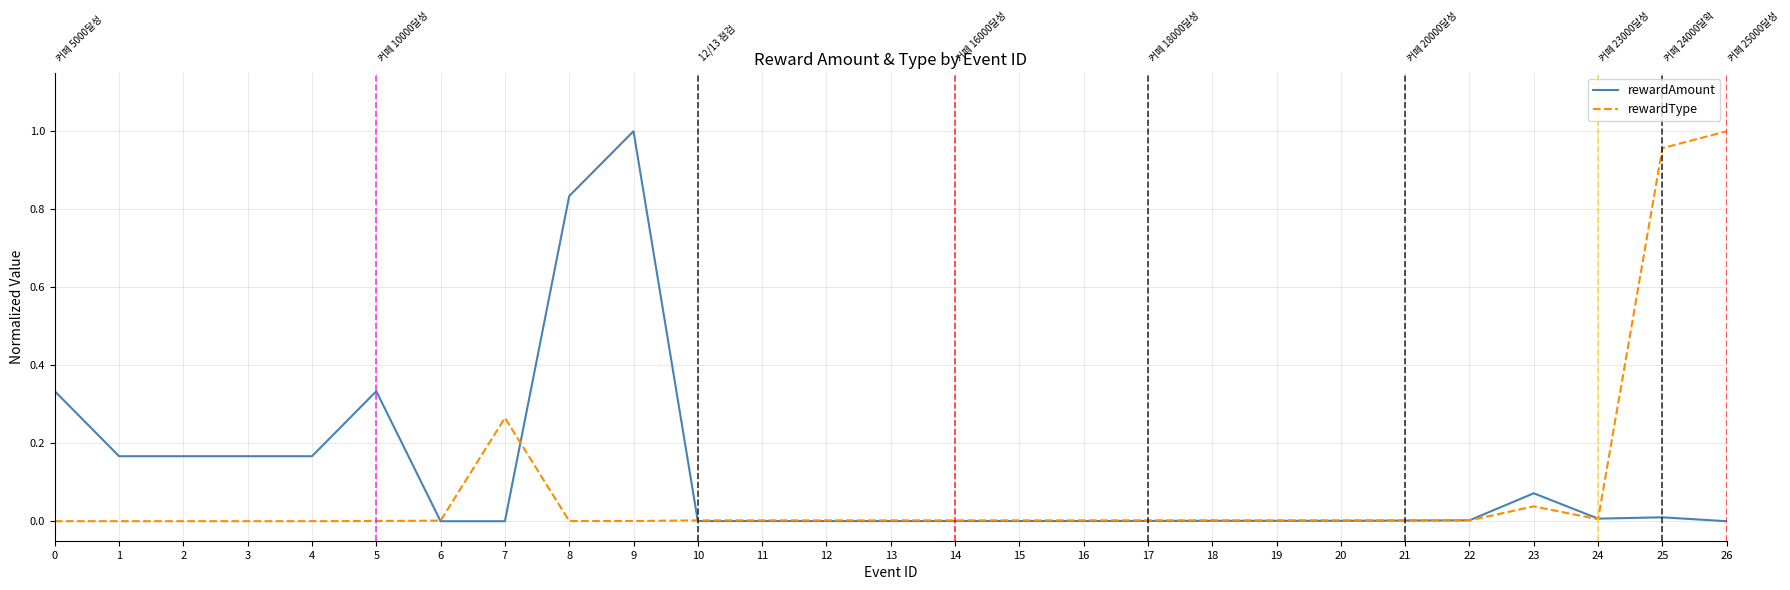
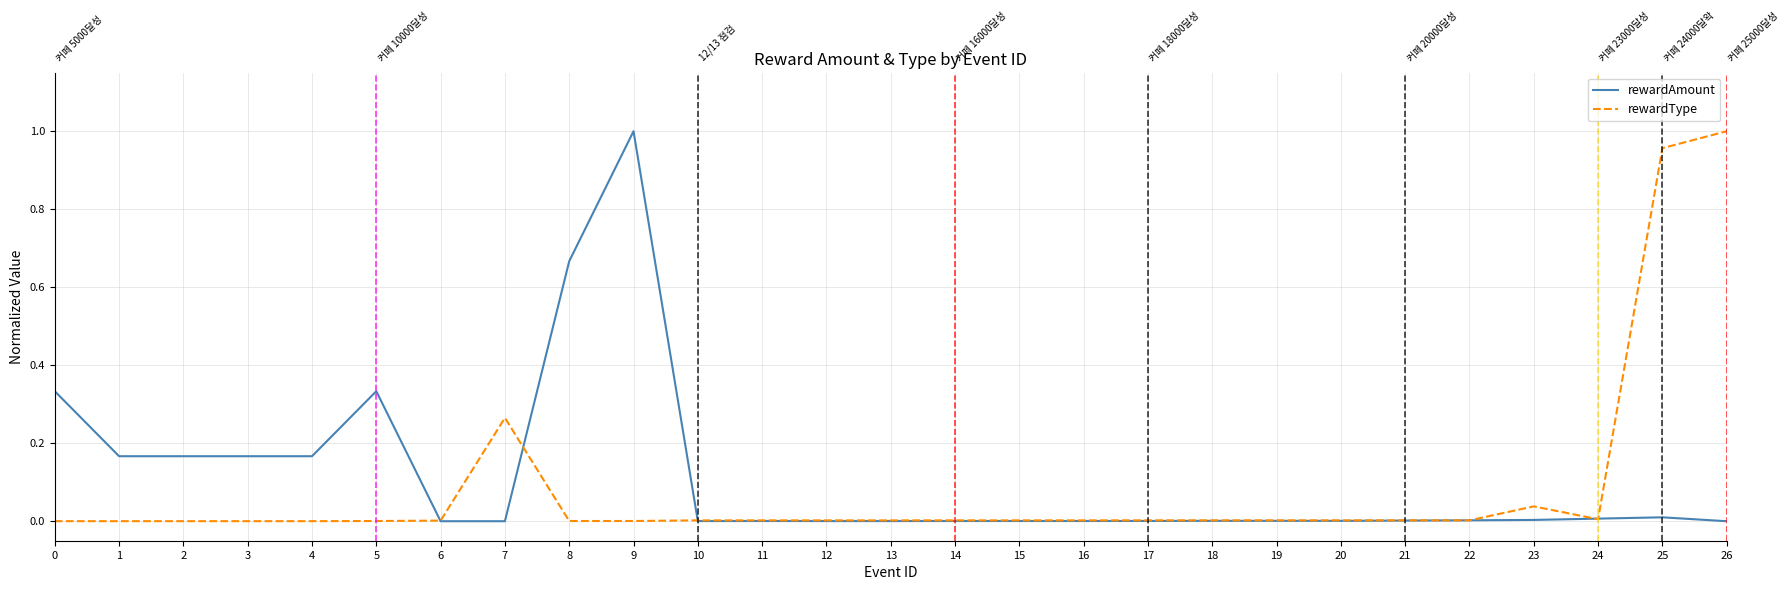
rewardAmount, 8: 0.83 -> 0.67
rewardAmount, 23: 0.07 -> 0.00
